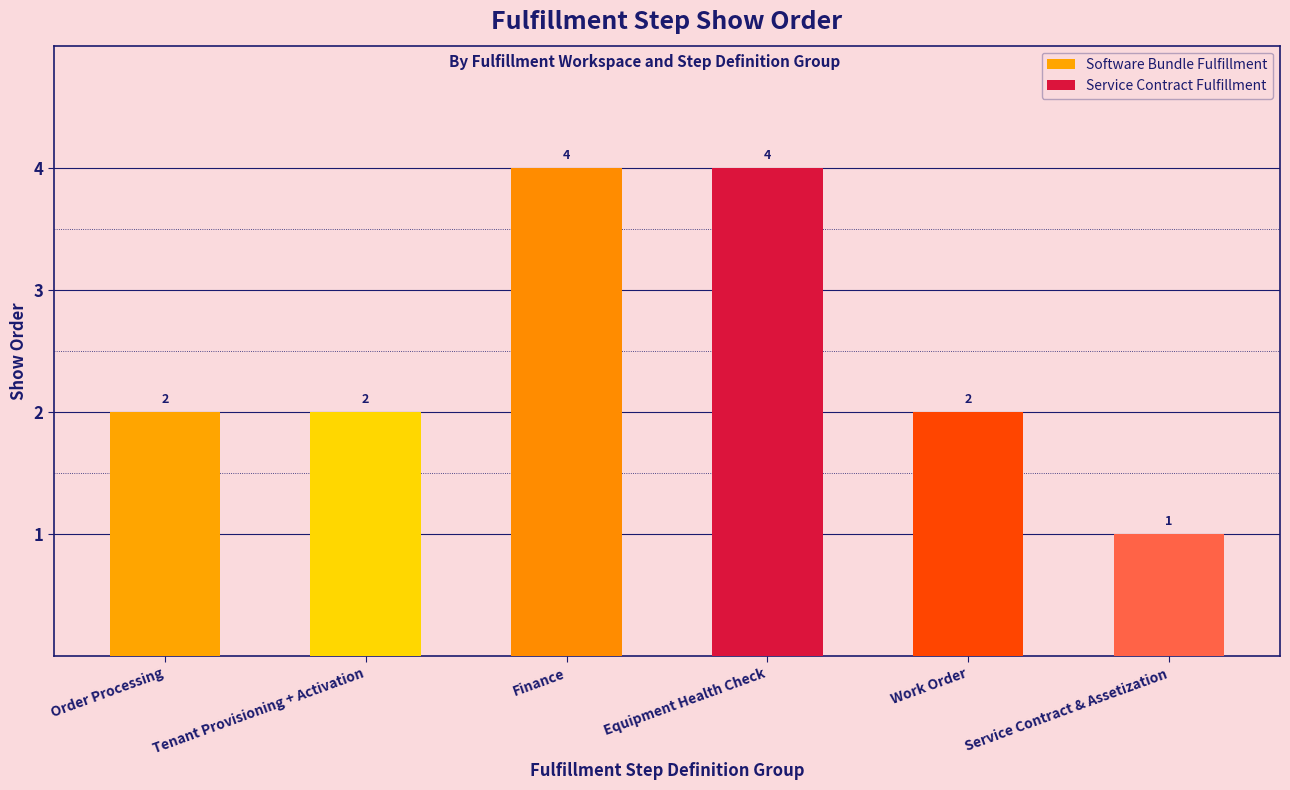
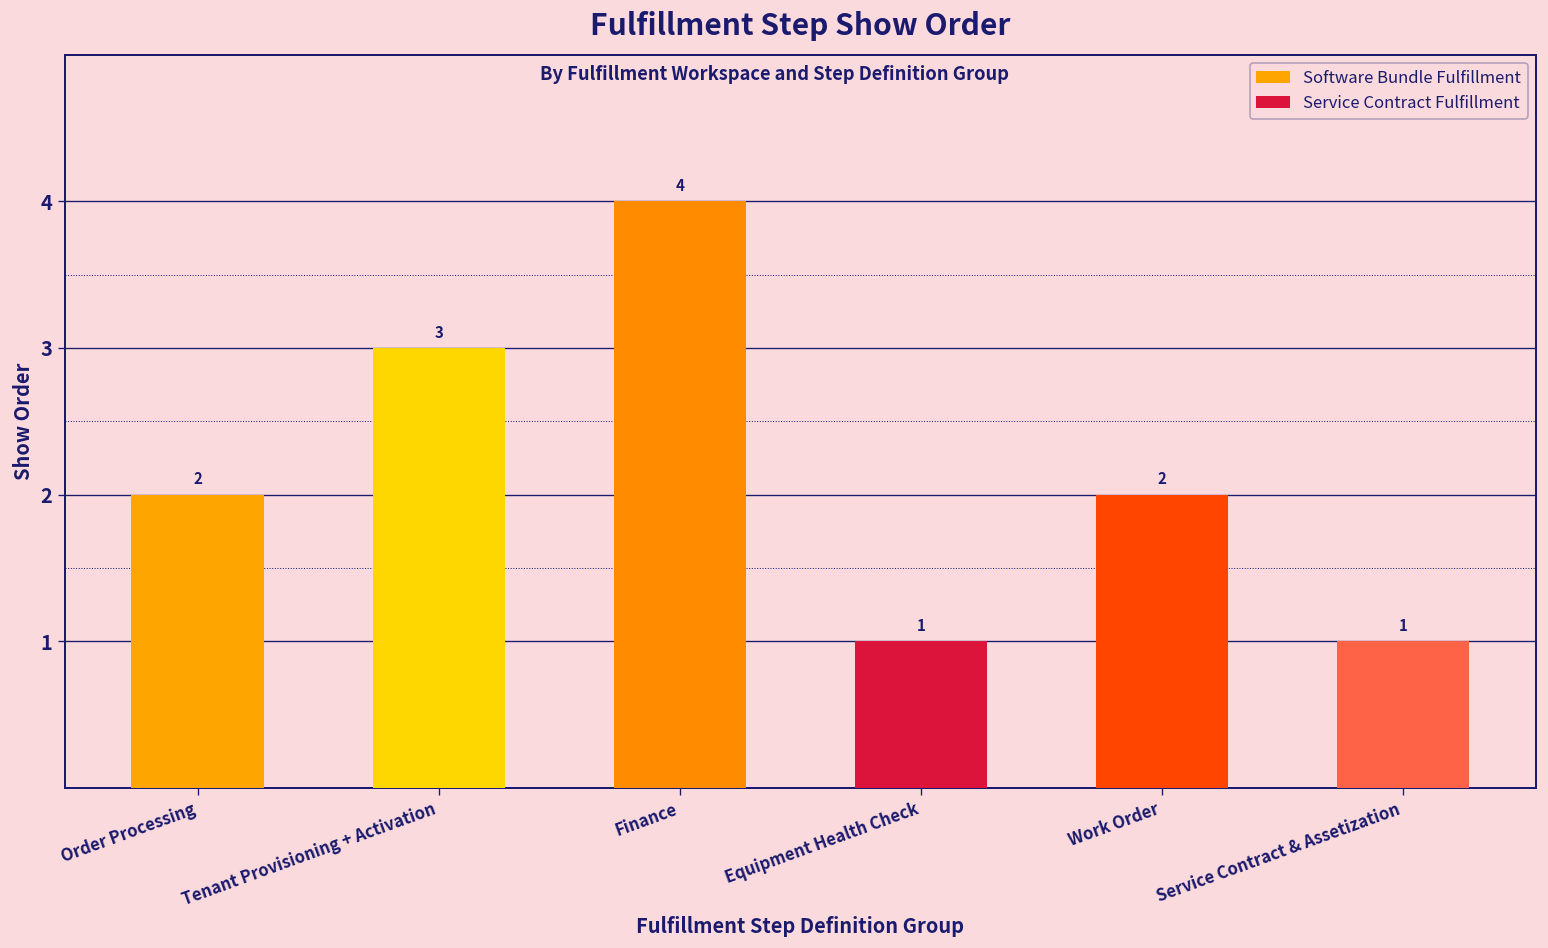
Tenant Provisioning + Activation: 2 -> 3
Equipment Health Check: 4 -> 1
